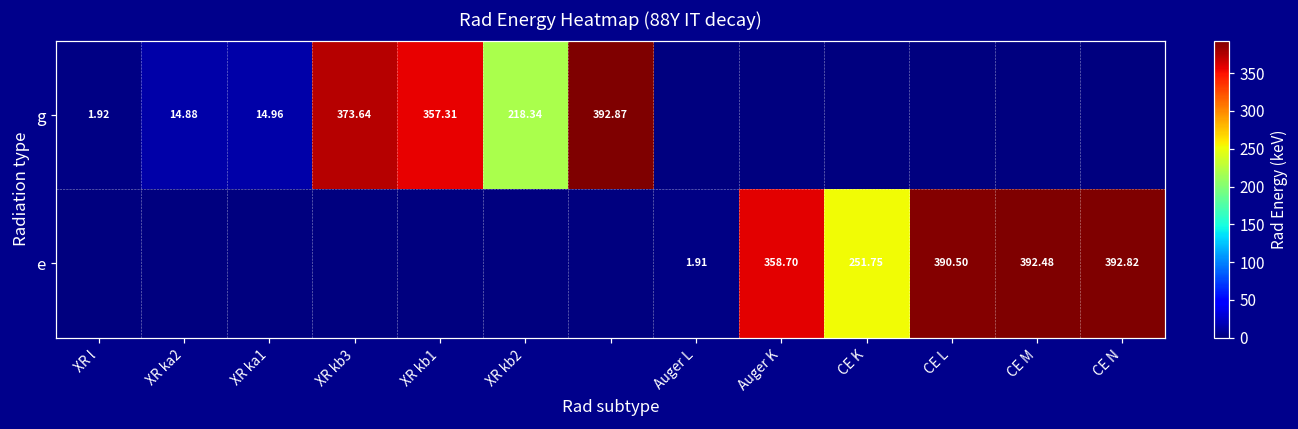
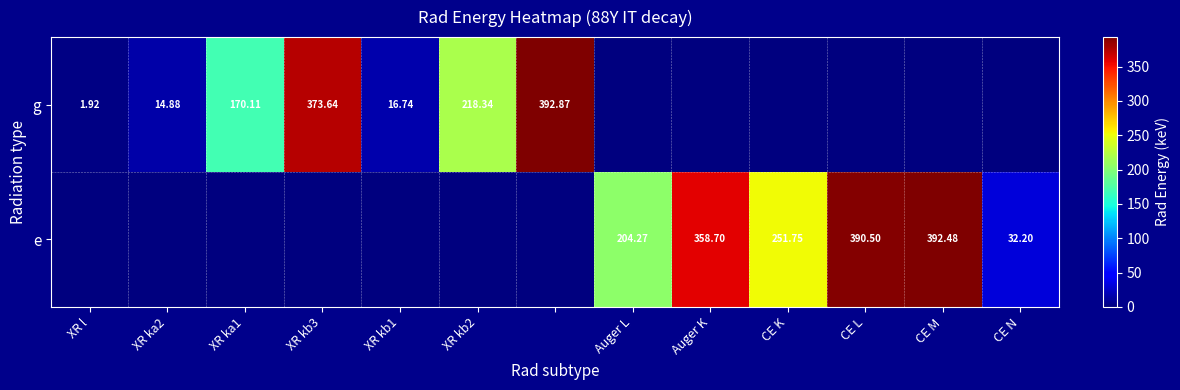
g, XR ka1: 14.96 -> 170.11
g, XR kb1: 357.31 -> 16.74
e, Auger L: 1.91 -> 204.27
e, CE N: 392.82 -> 32.20
